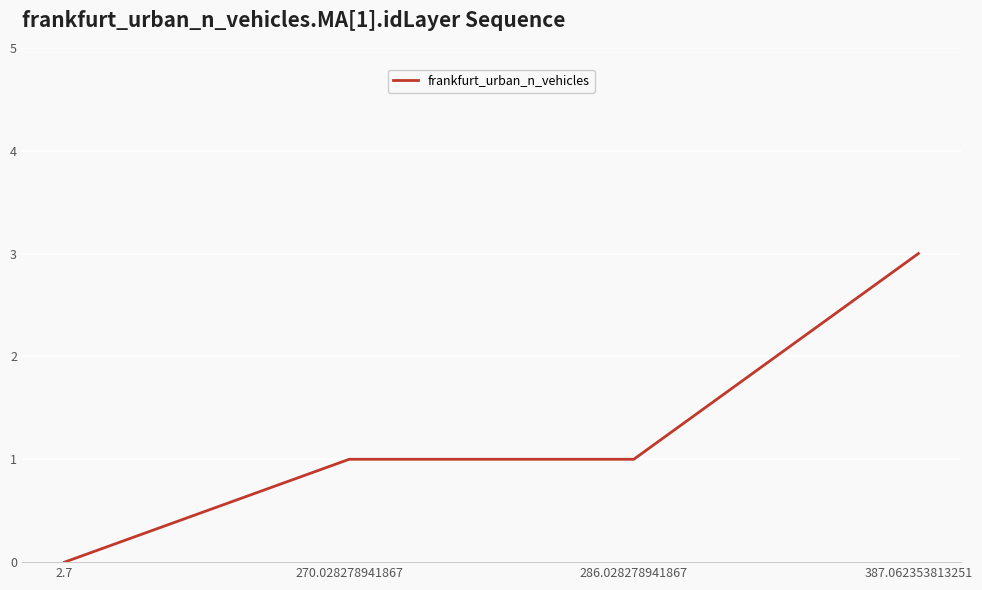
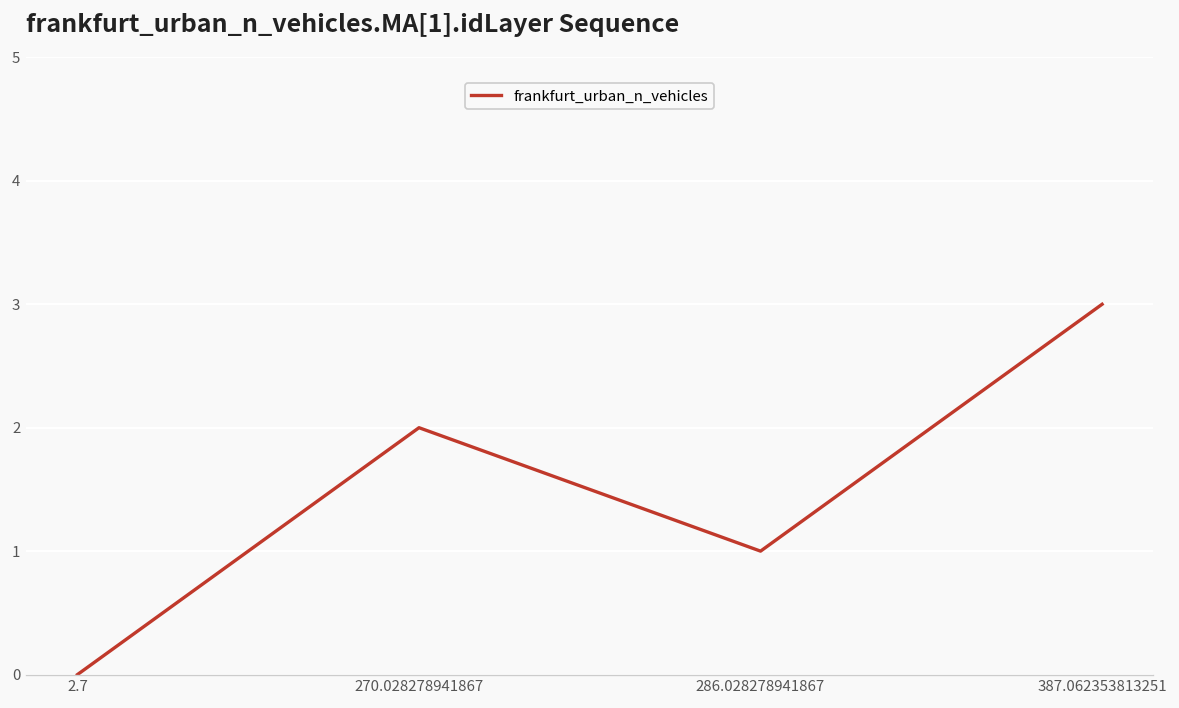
270.028278941867: 1 -> 2
